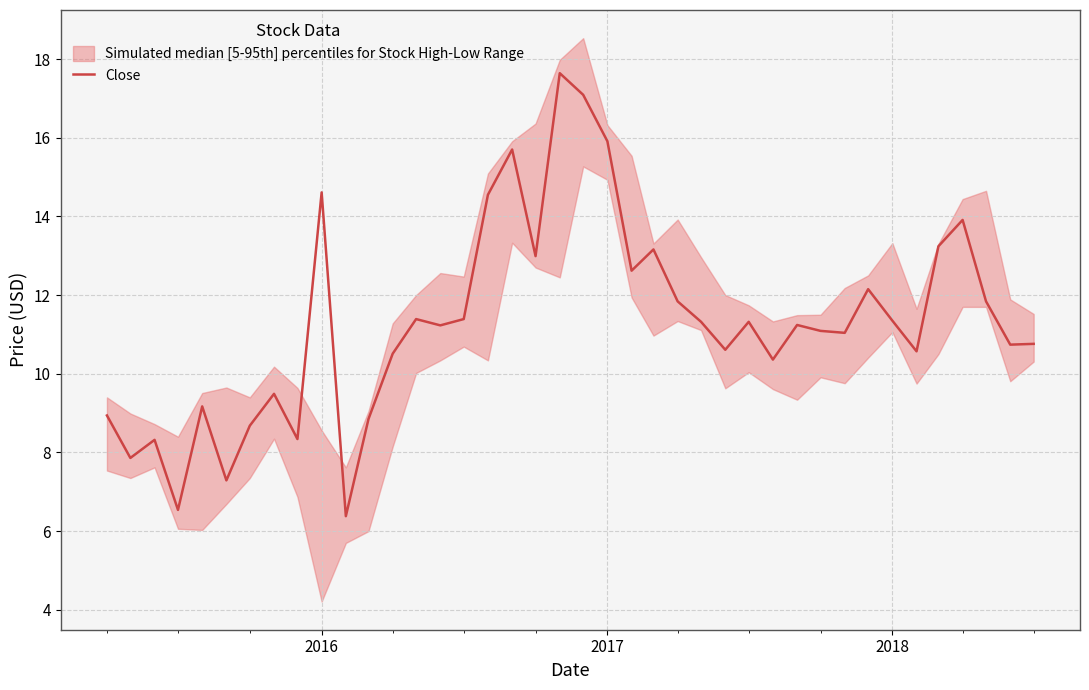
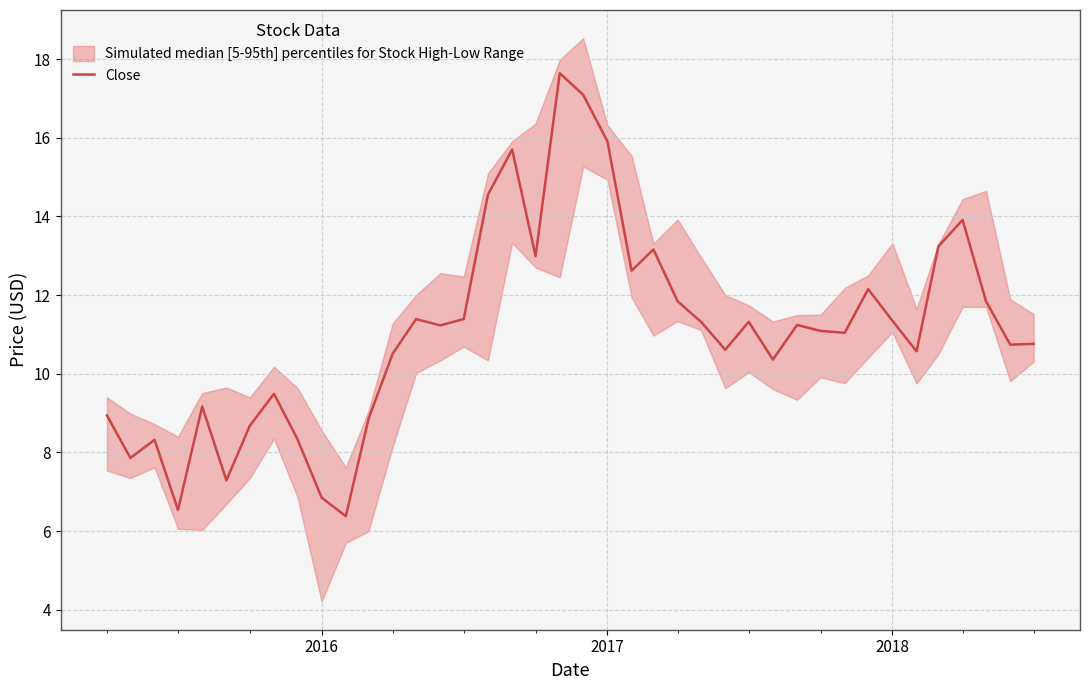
Close, 2016: 14.6 -> 6.9
